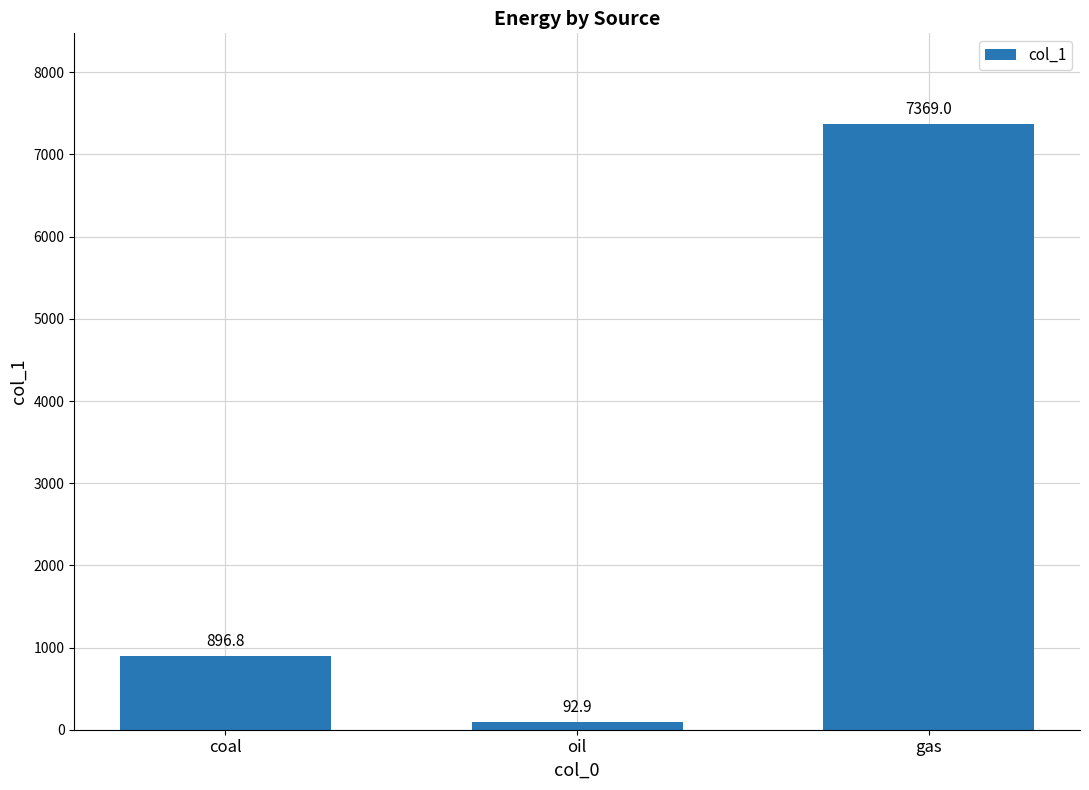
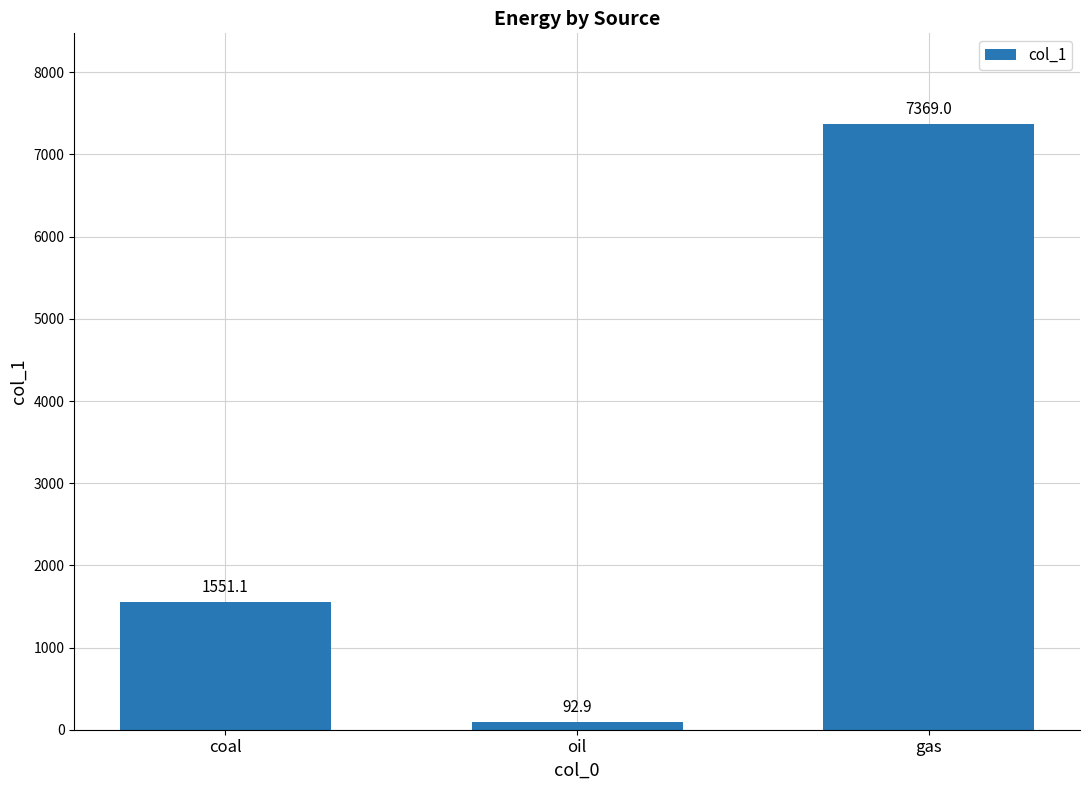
coal: 896.8 -> 1551.1
